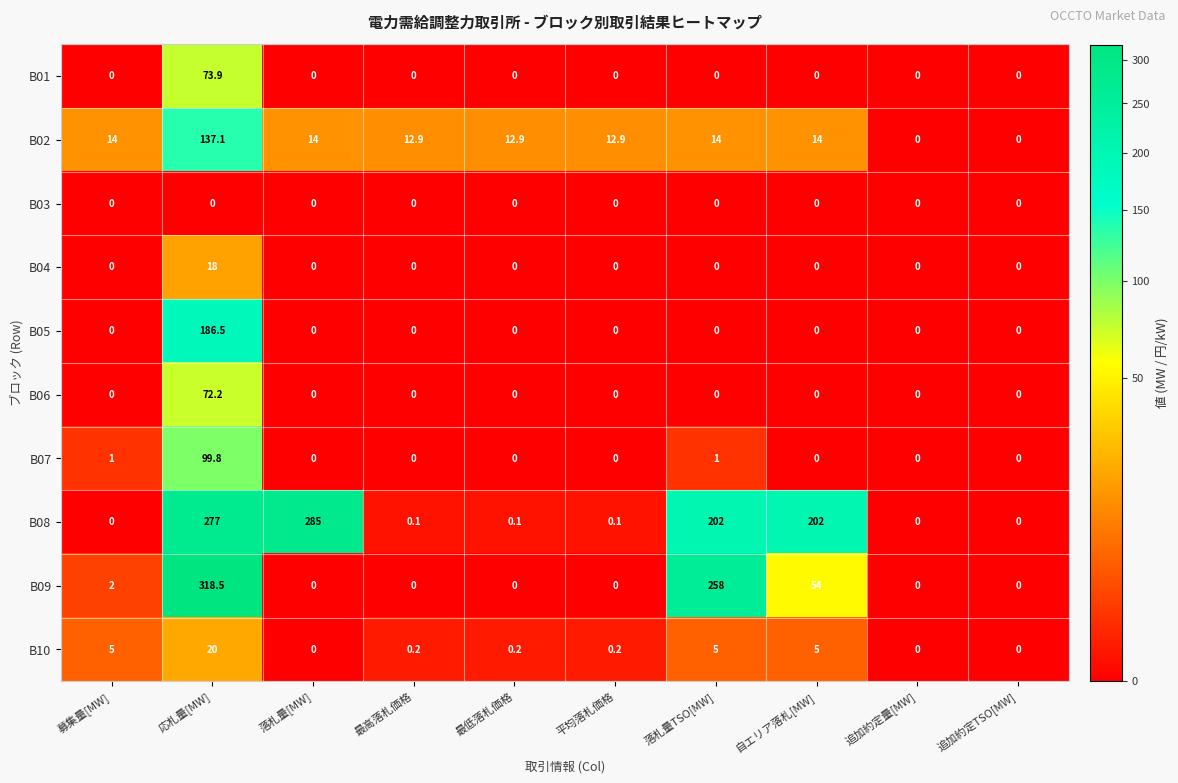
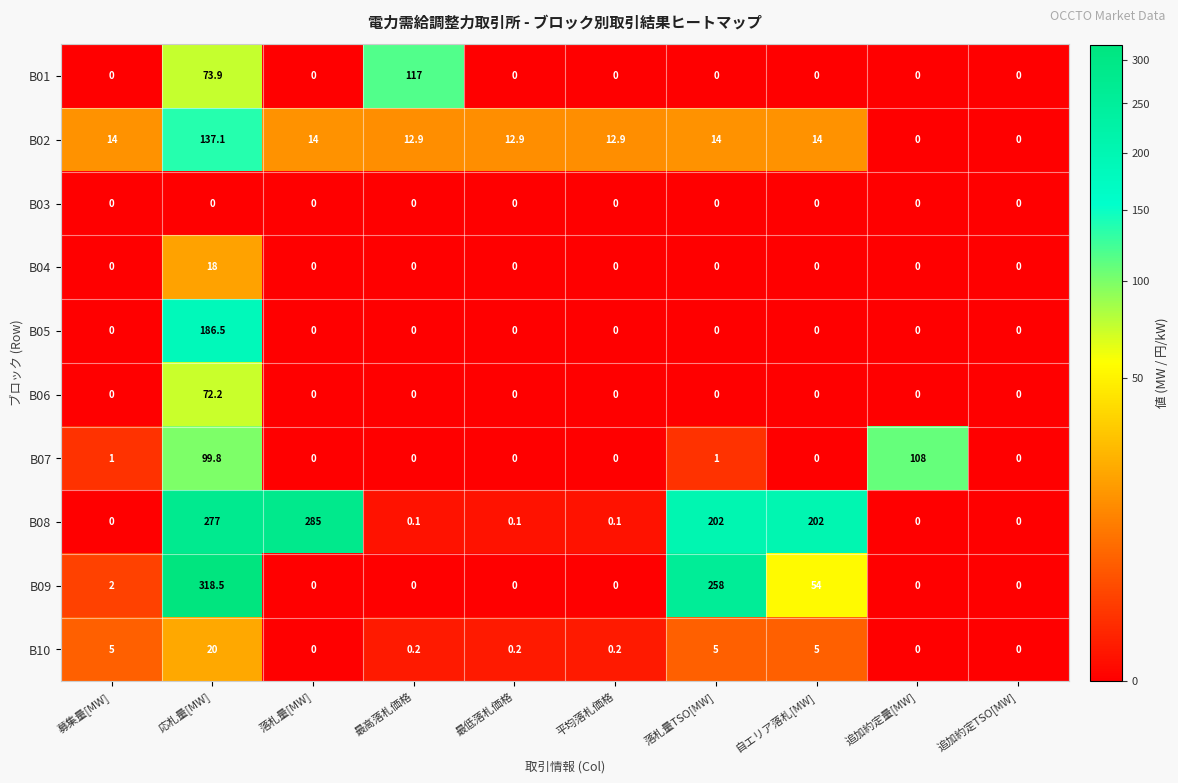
B01, 最高落札価格: 0 -> 117
B07, 追加約定量[MW]: 0 -> 108
